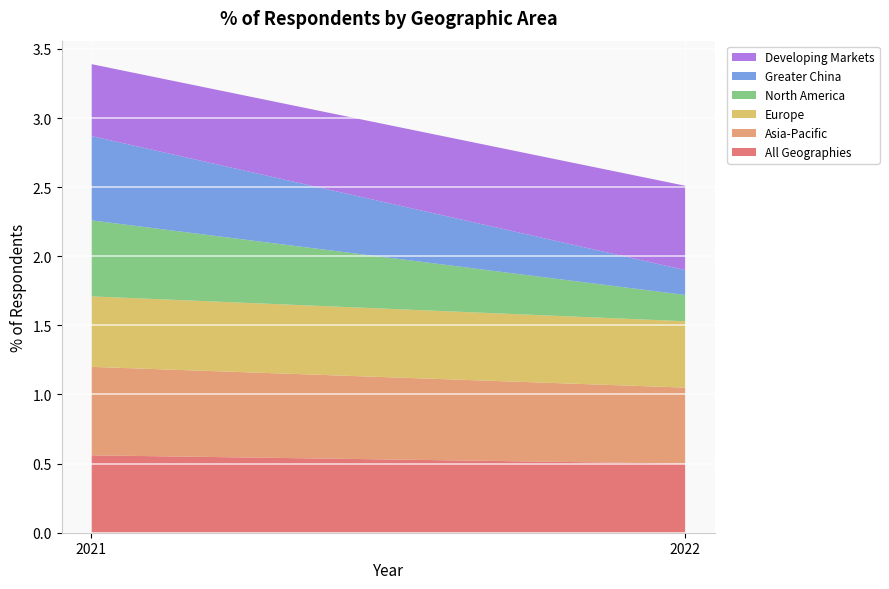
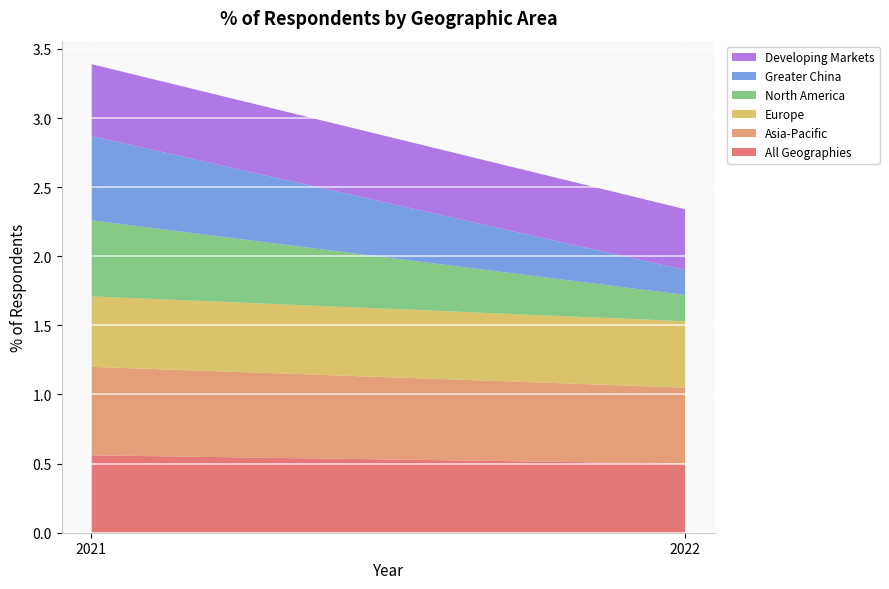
Developing Markets, 2022: 0.61 -> 0.44
